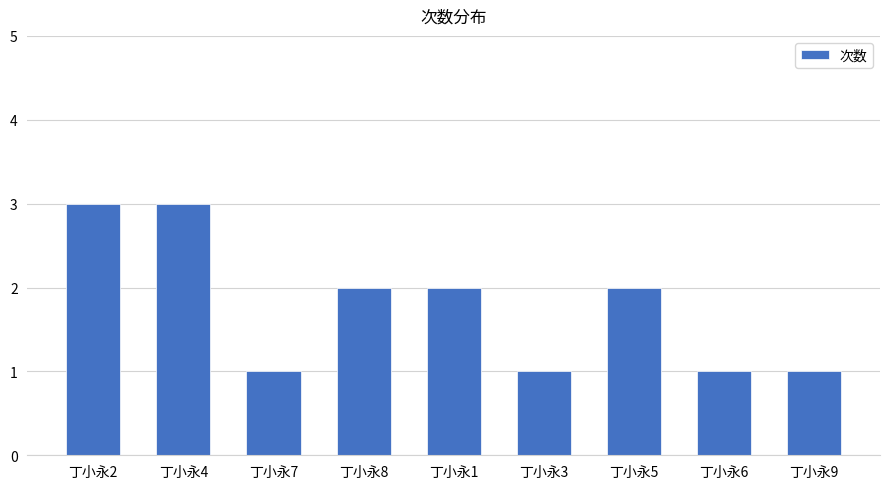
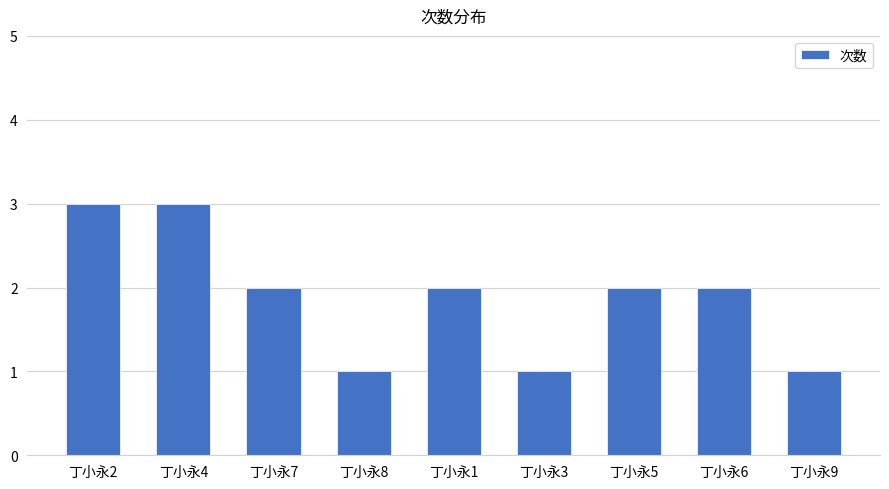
丁小永7: 1 -> 2
丁小永8: 2 -> 1
丁小永6: 1 -> 2
